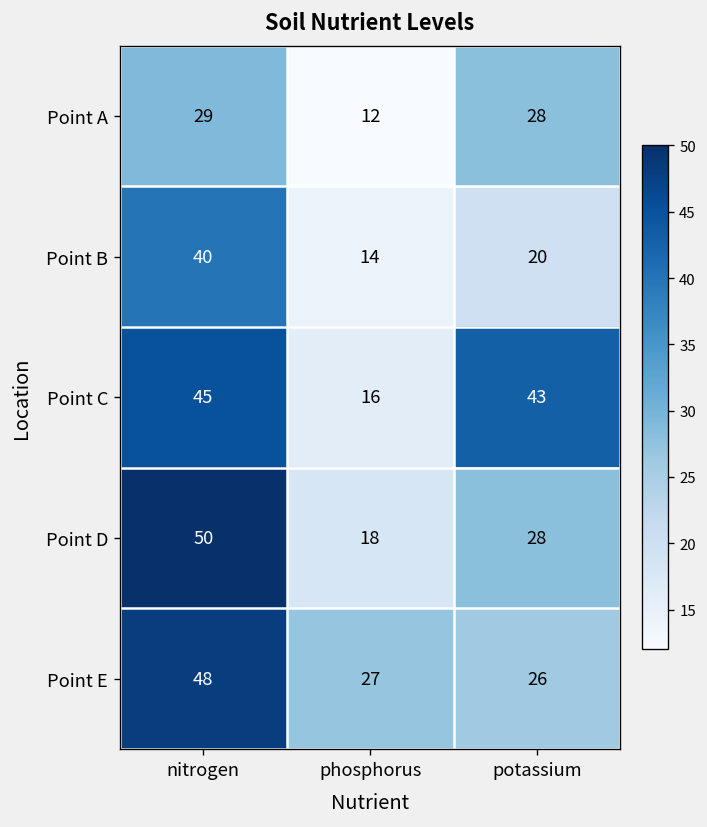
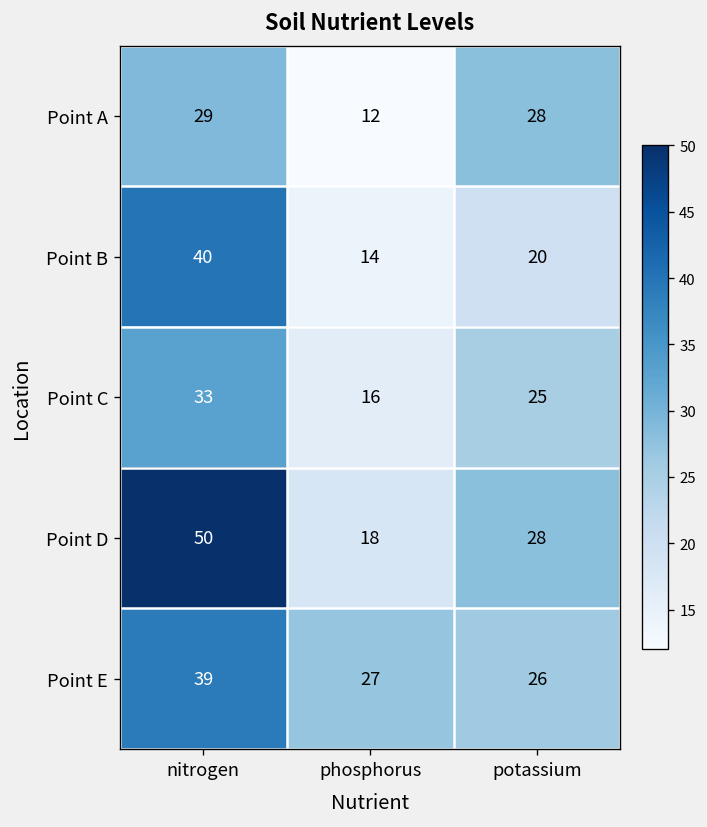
Point C, nitrogen: 45 -> 33
Point C, potassium: 43 -> 25
Point E, nitrogen: 48 -> 39
